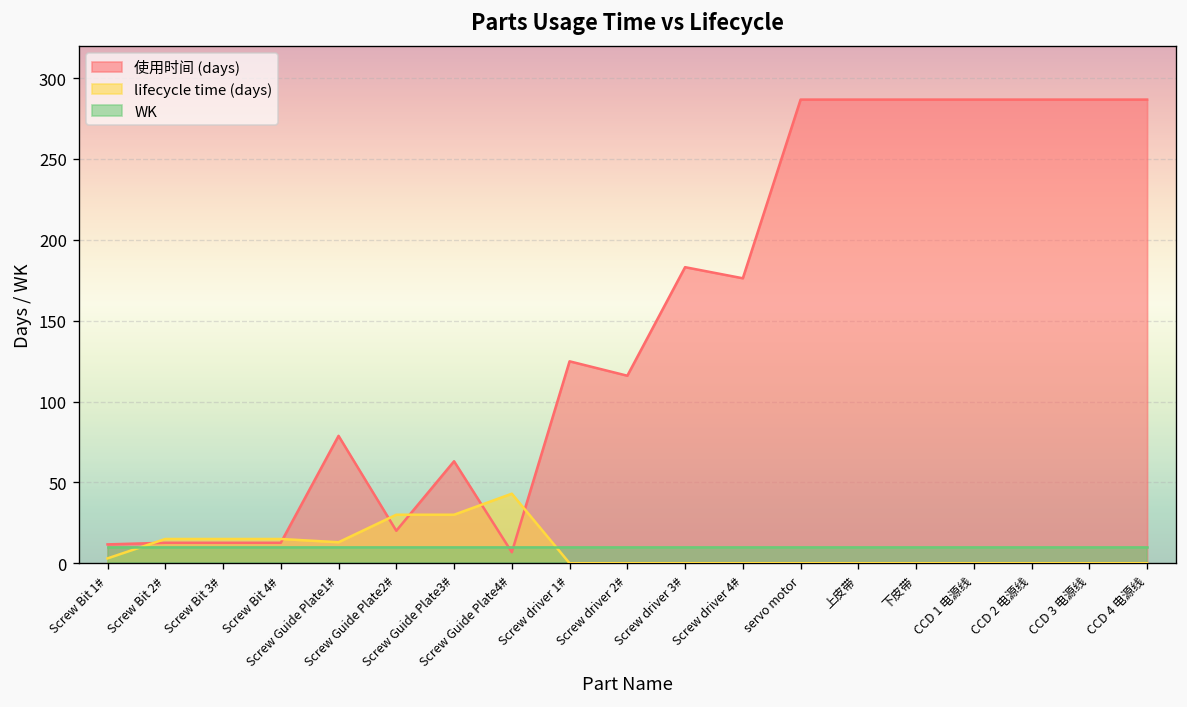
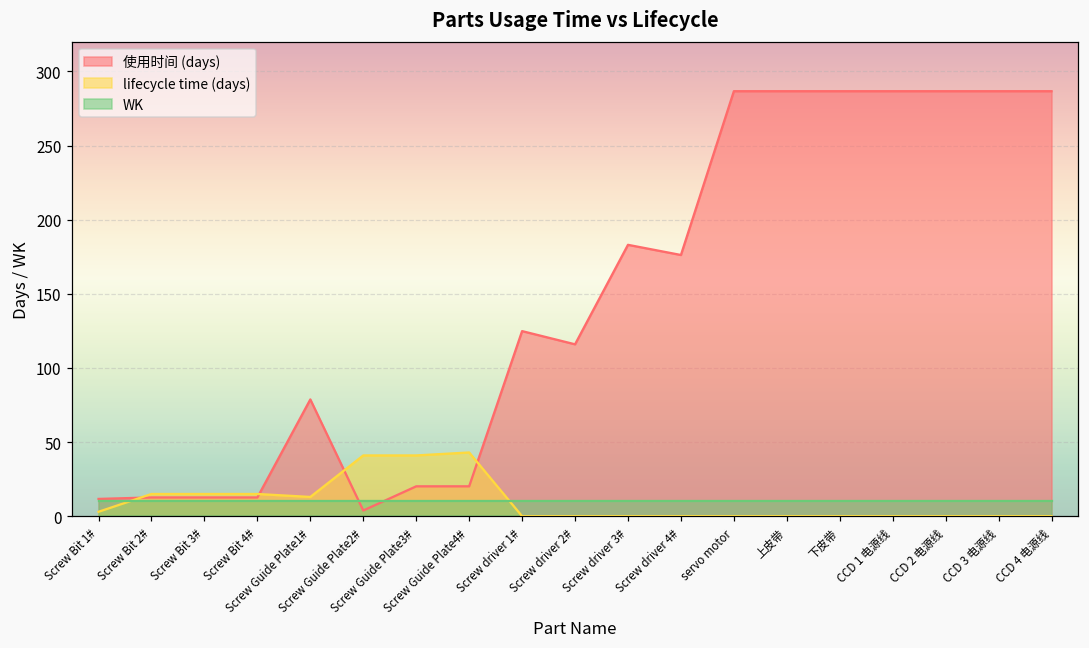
使用时间 (days), Screw Guide Plate2#: 20 -> 4
lifecycle time (days), Screw Guide Plate2#: 30 -> 41
使用时间 (days), Screw Guide Plate3#: 63 -> 20
lifecycle time (days), Screw Guide Plate3#: 30 -> 41
使用时间 (days), Screw Guide Plate4#: 7 -> 20
